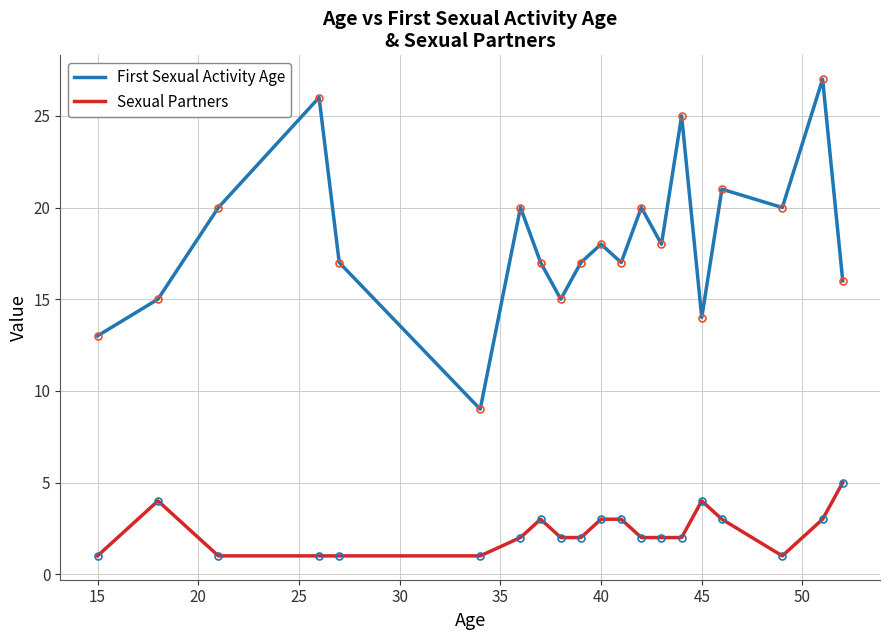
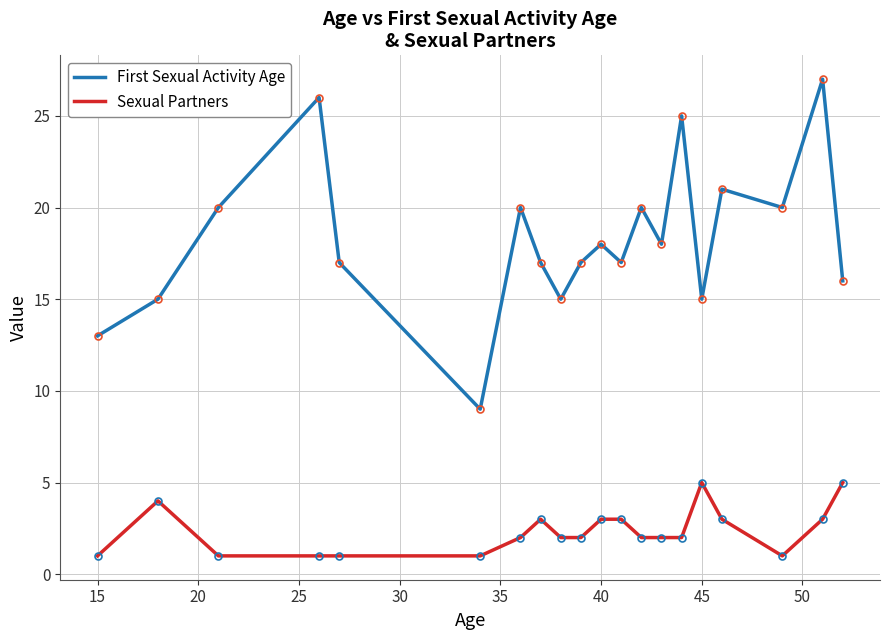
First Sexual Activity Age, 45: 14 -> 15
Sexual Partners, 45: 4 -> 5
